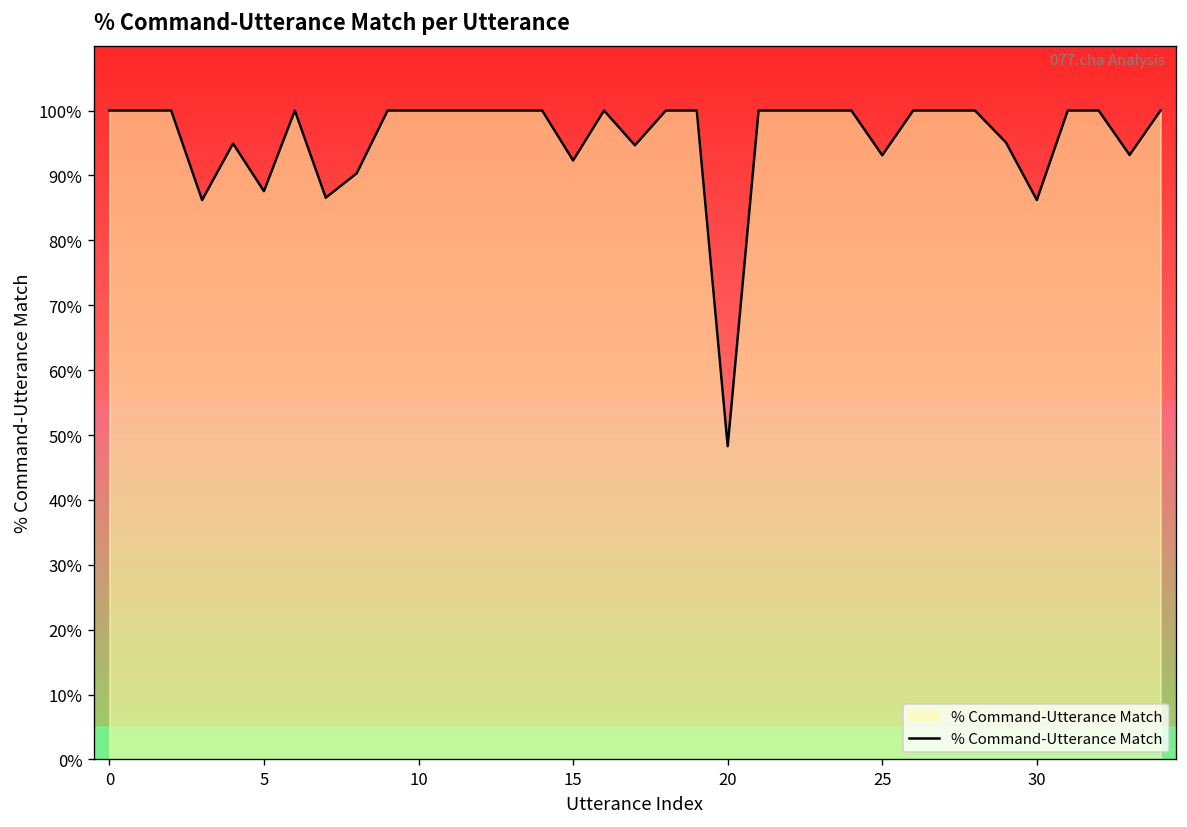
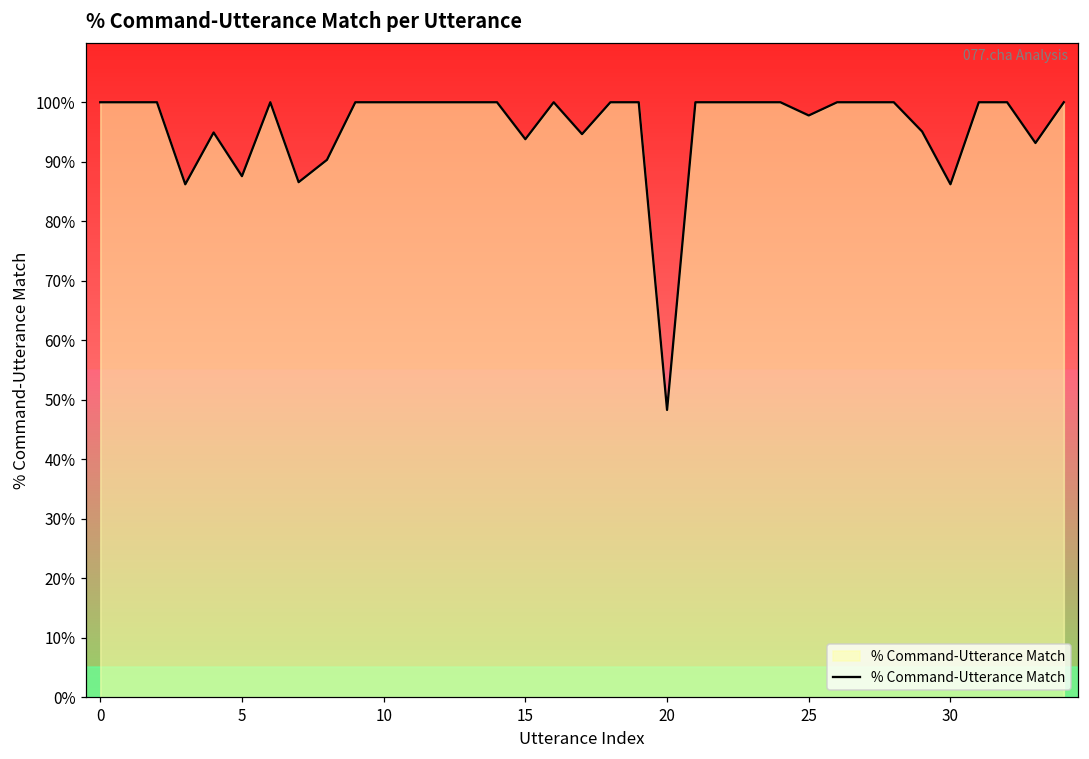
15: 92% -> 94%
25: 93% -> 98%
